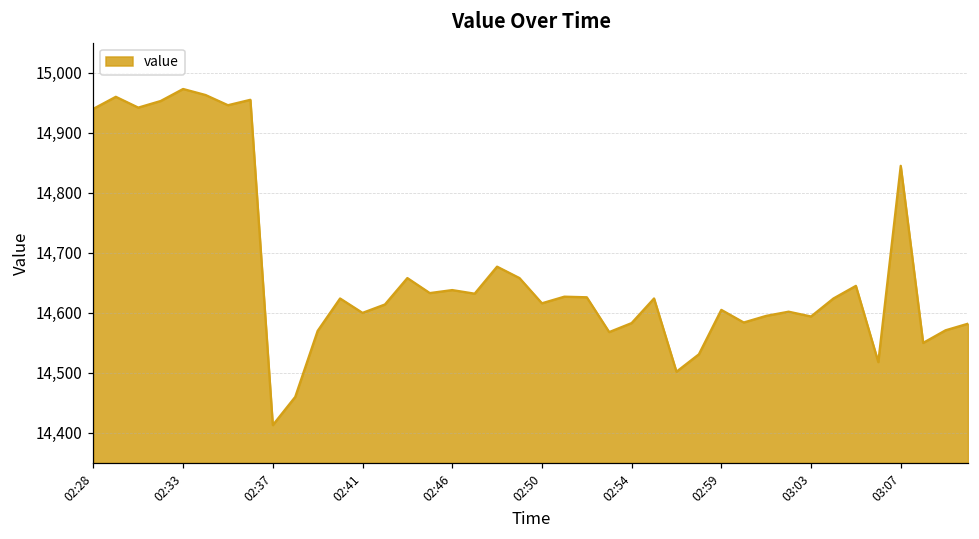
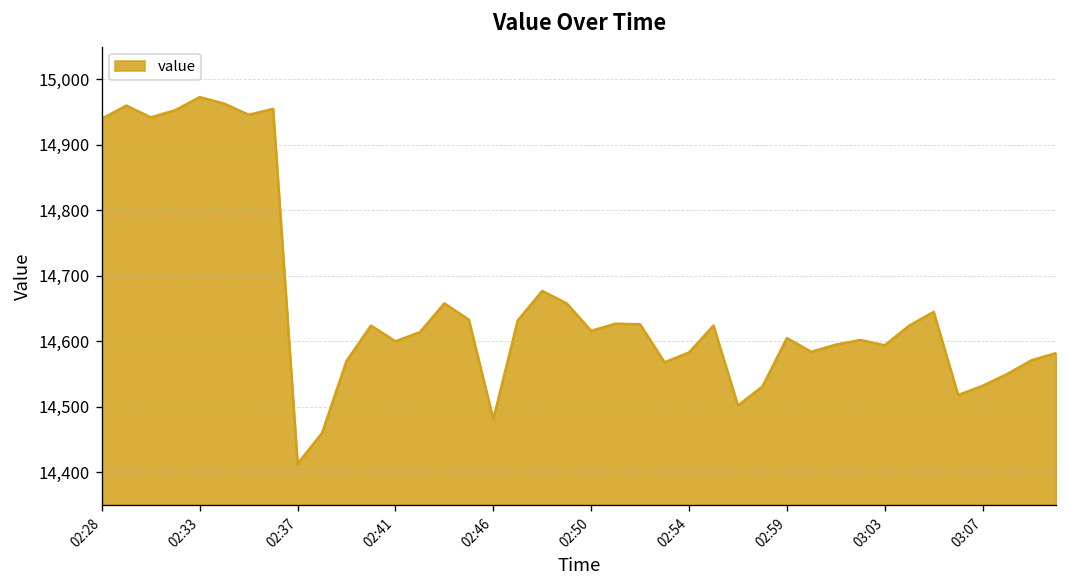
02:46: 14,640 -> 14,480
03:07: 14,850 -> 14,530
